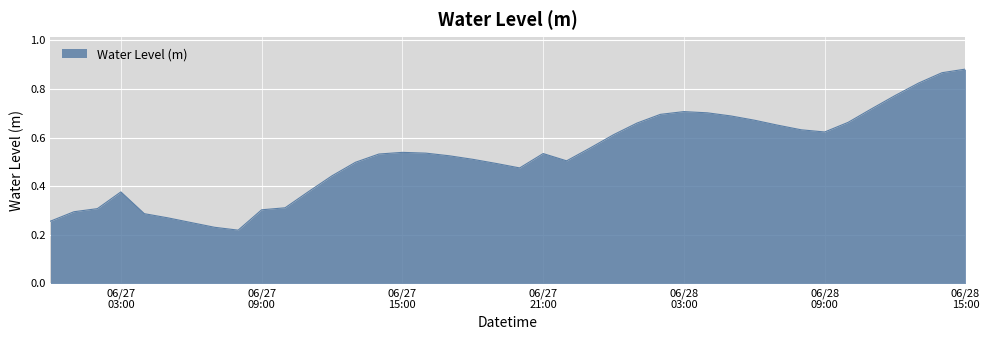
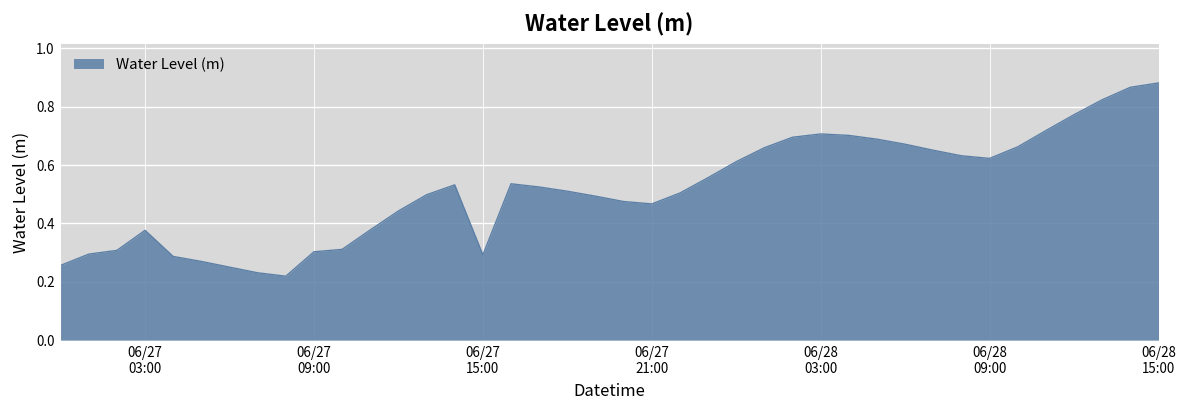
06/27 15:00: 0.54 -> 0.29
06/27 21:00: 0.53 -> 0.47
